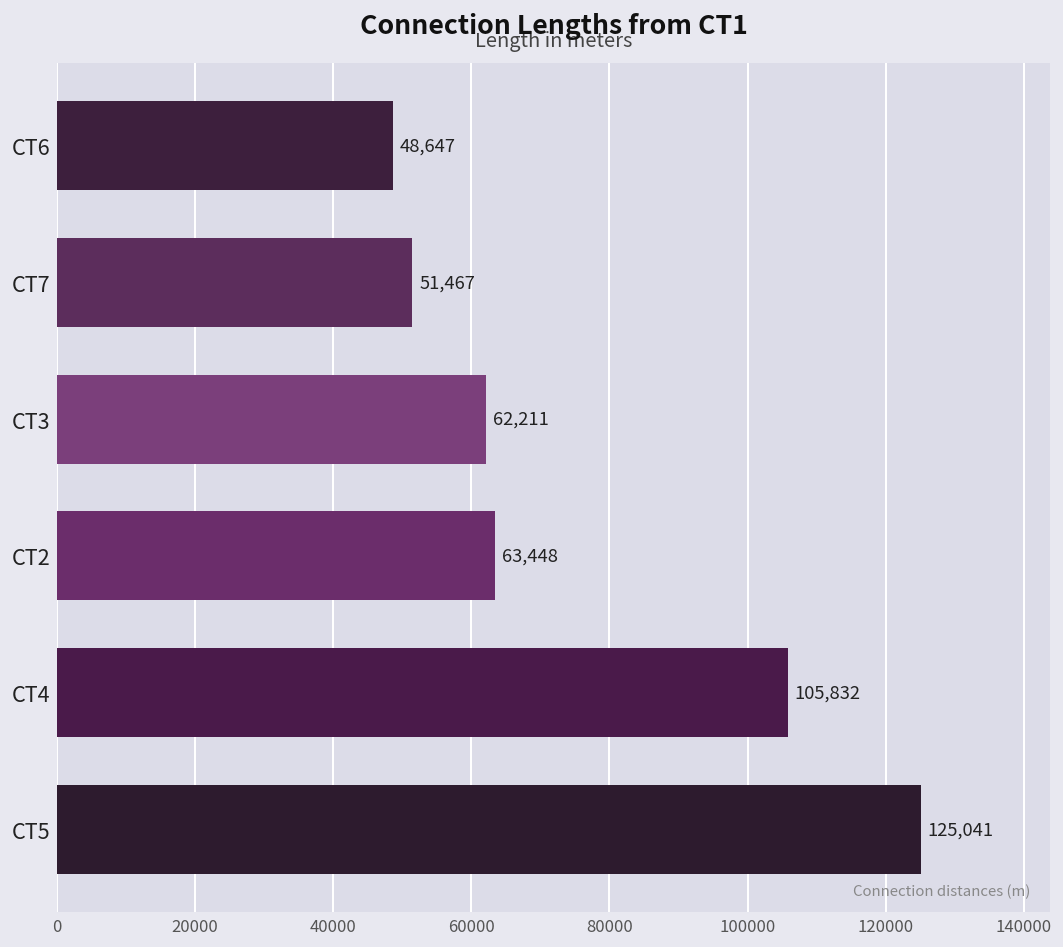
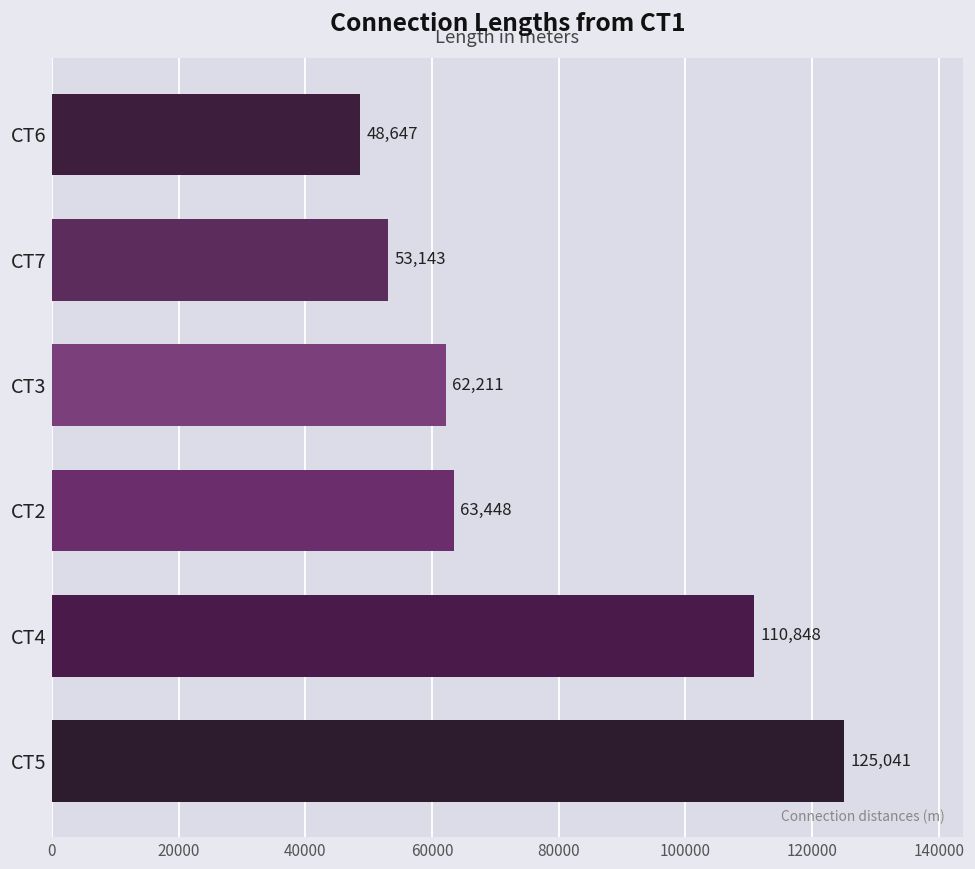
CT7: 51,467 -> 53,143
CT4: 105,832 -> 110,848
